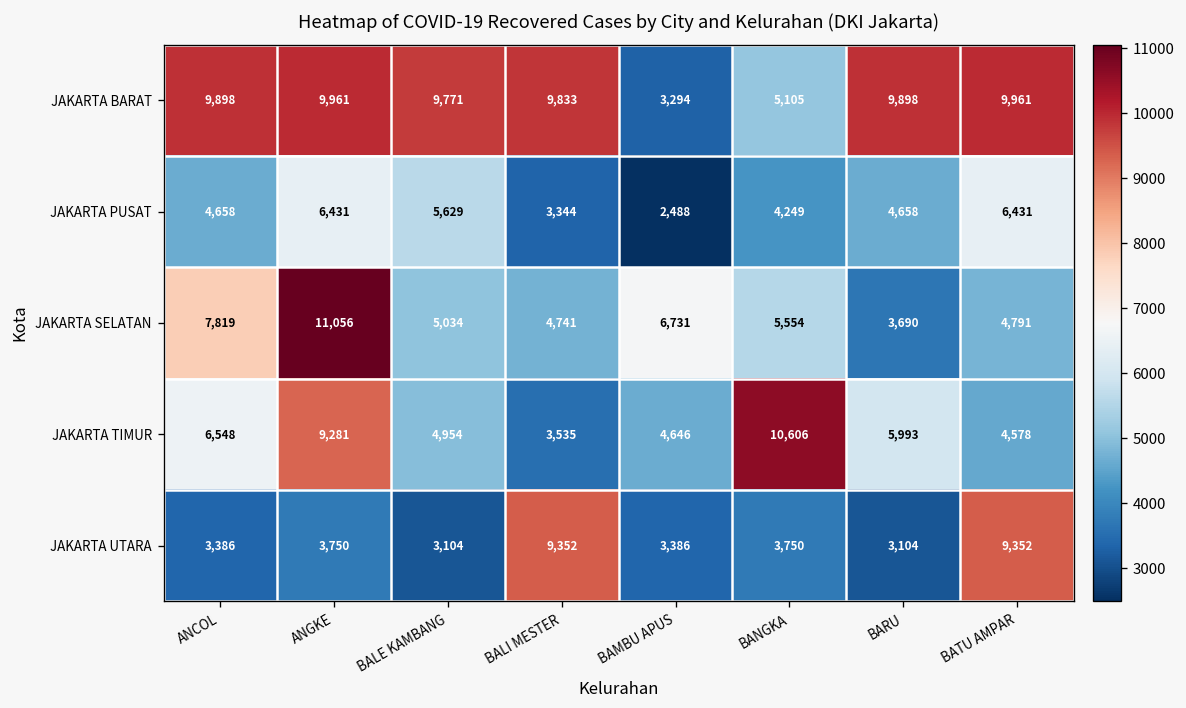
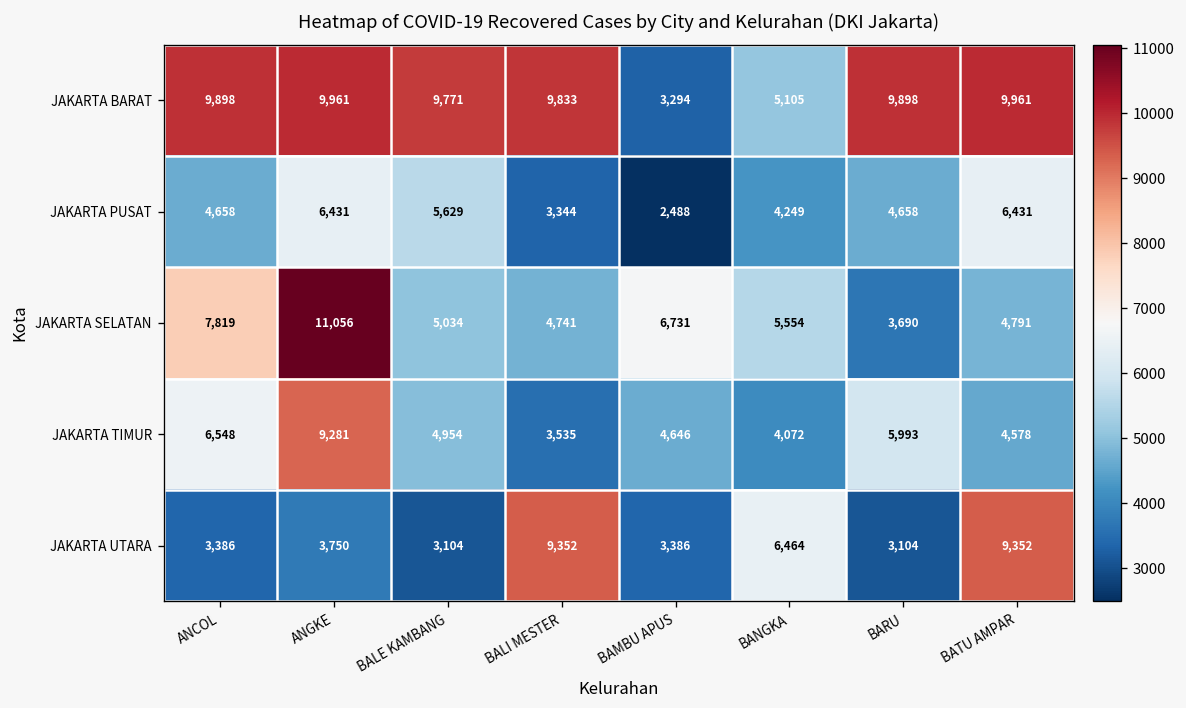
JAKARTA TIMUR, BANGKA: 10,606 -> 4,072
JAKARTA UTARA, BANGKA: 3,750 -> 6,464
